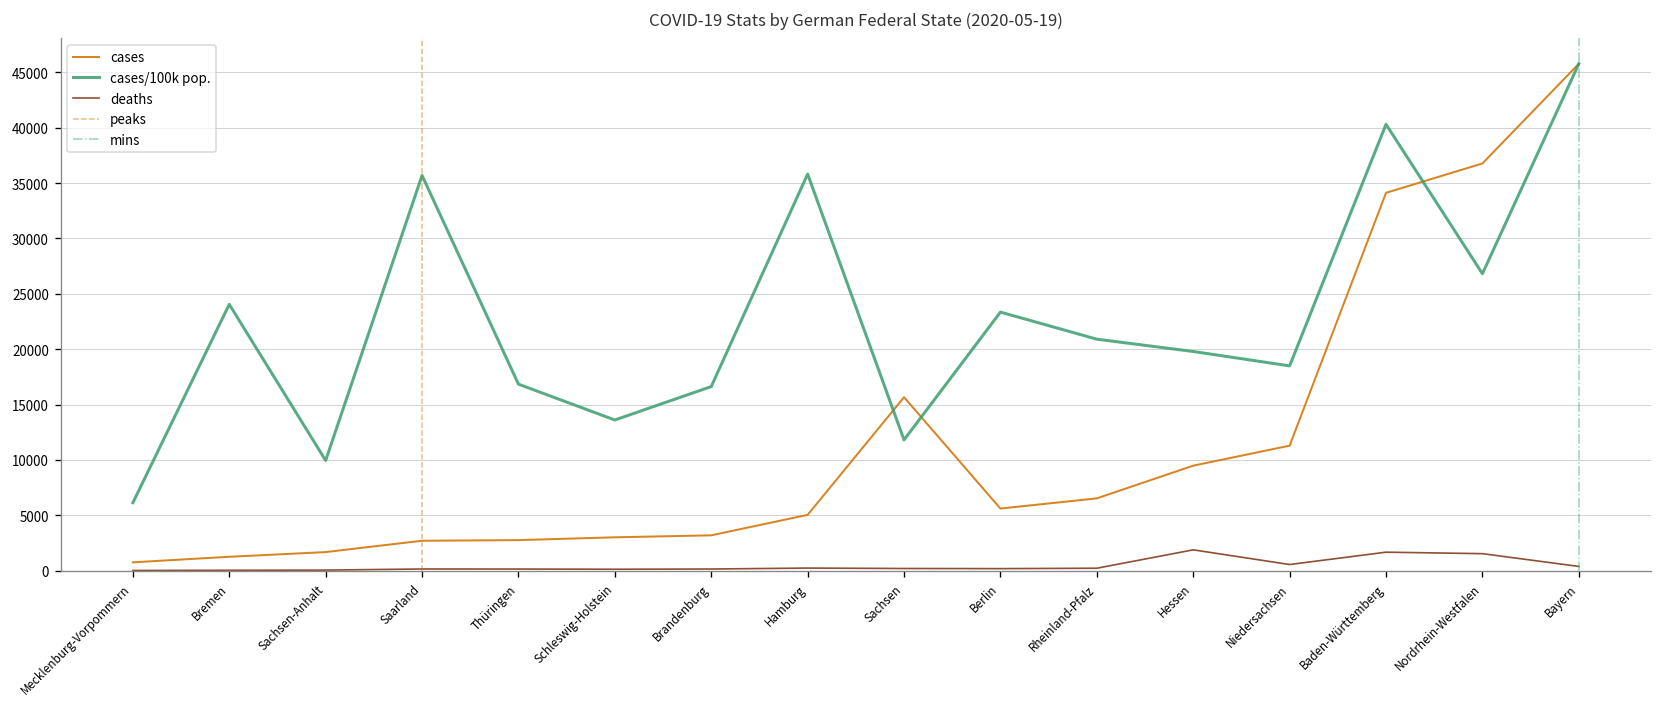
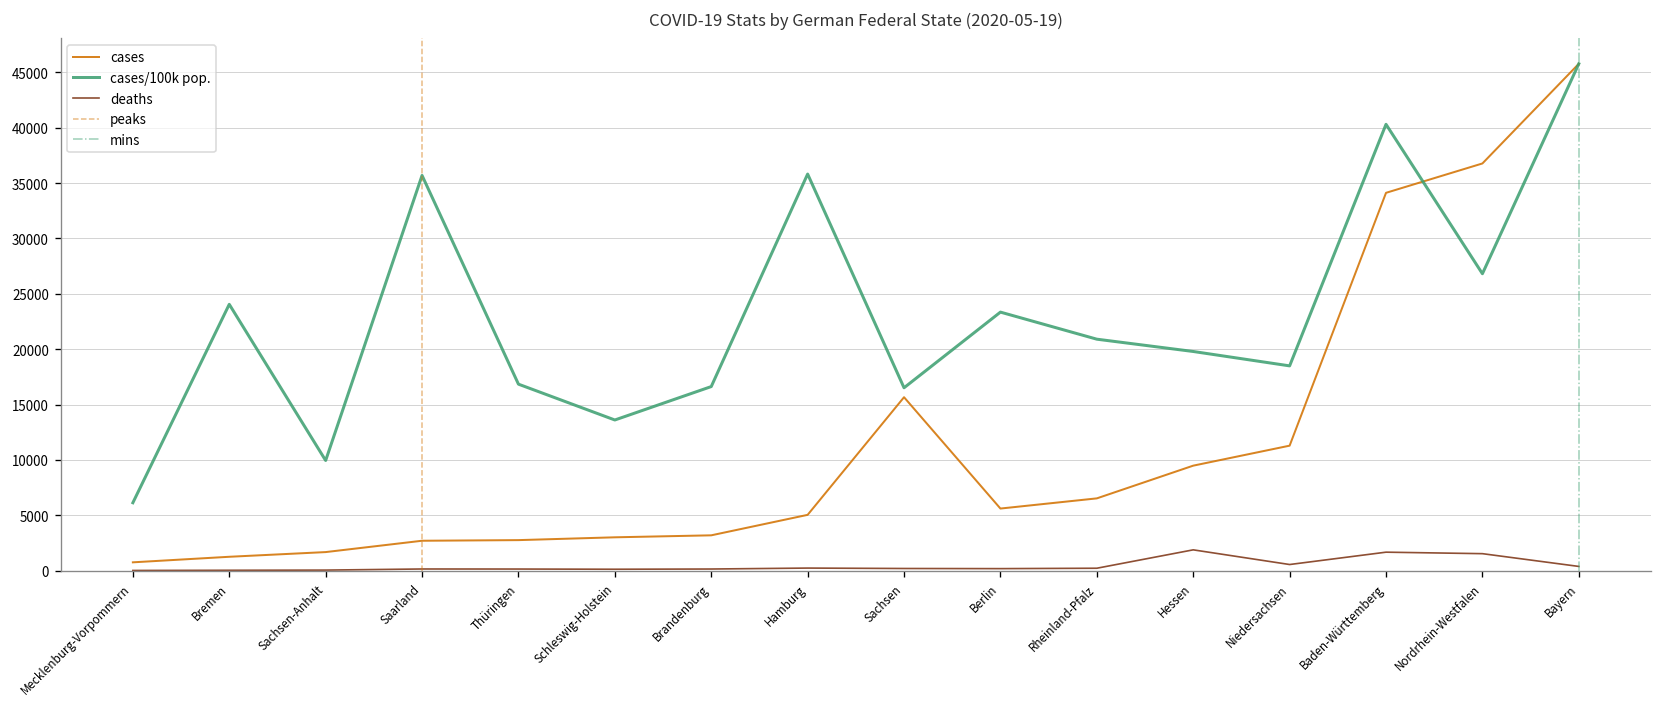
cases/100k pop., Sachsen: 12000 -> 17000
